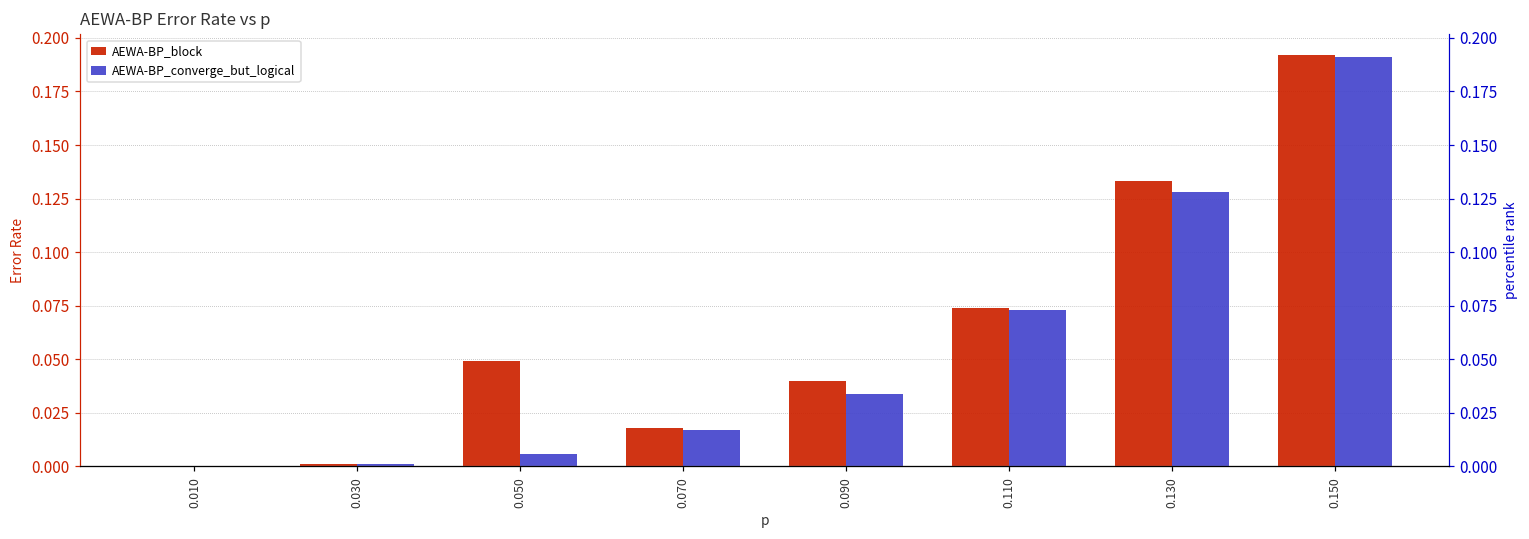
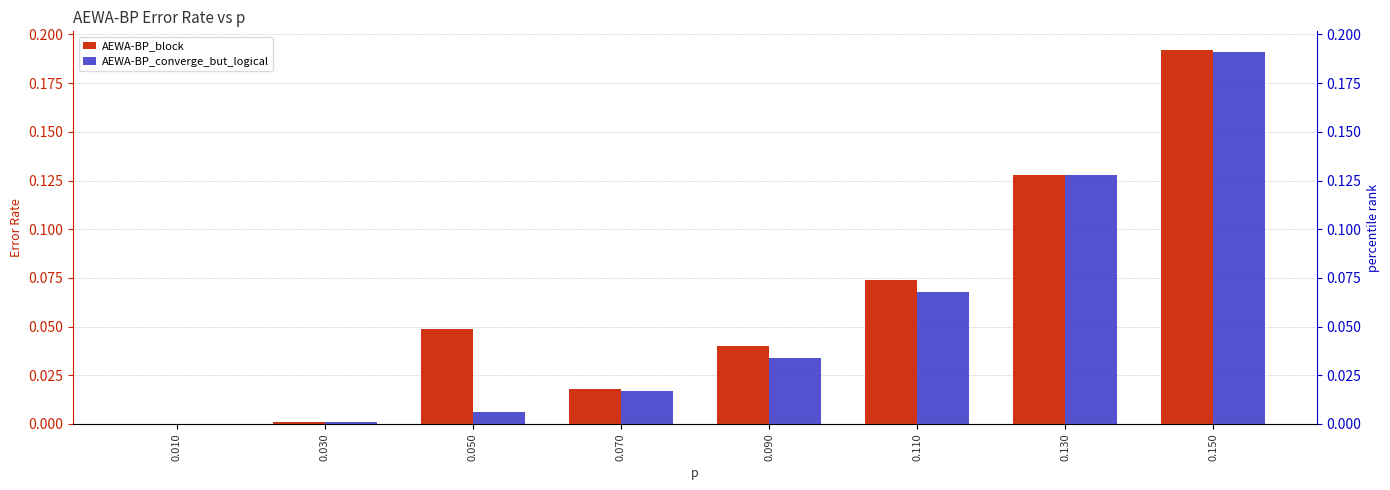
AEWA-BP_converge_but_logical, 0.110: 0.073 -> 0.068
AEWA-BP_block, 0.130: 0.133 -> 0.128
